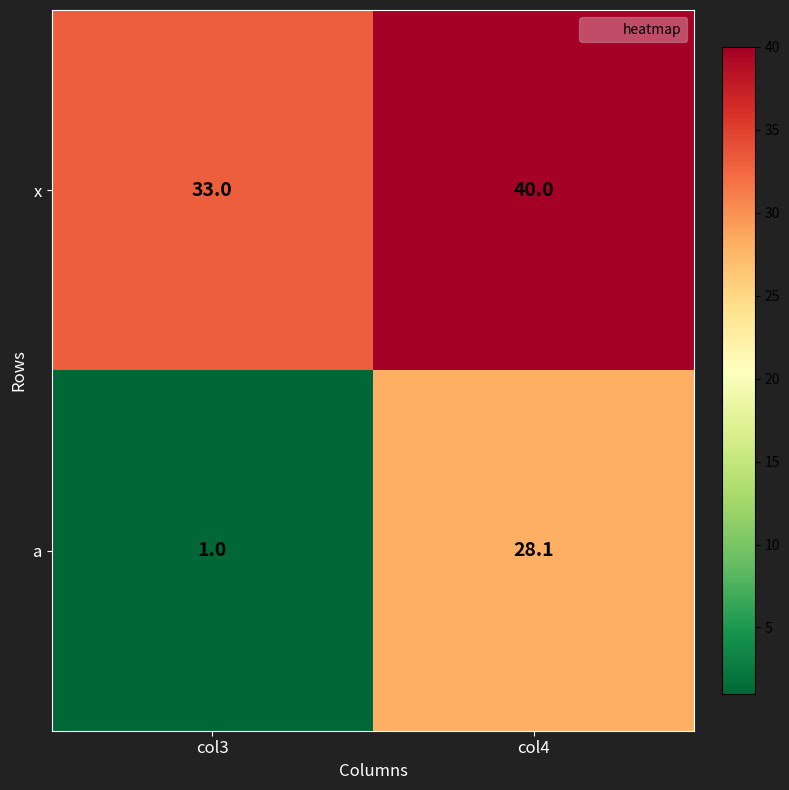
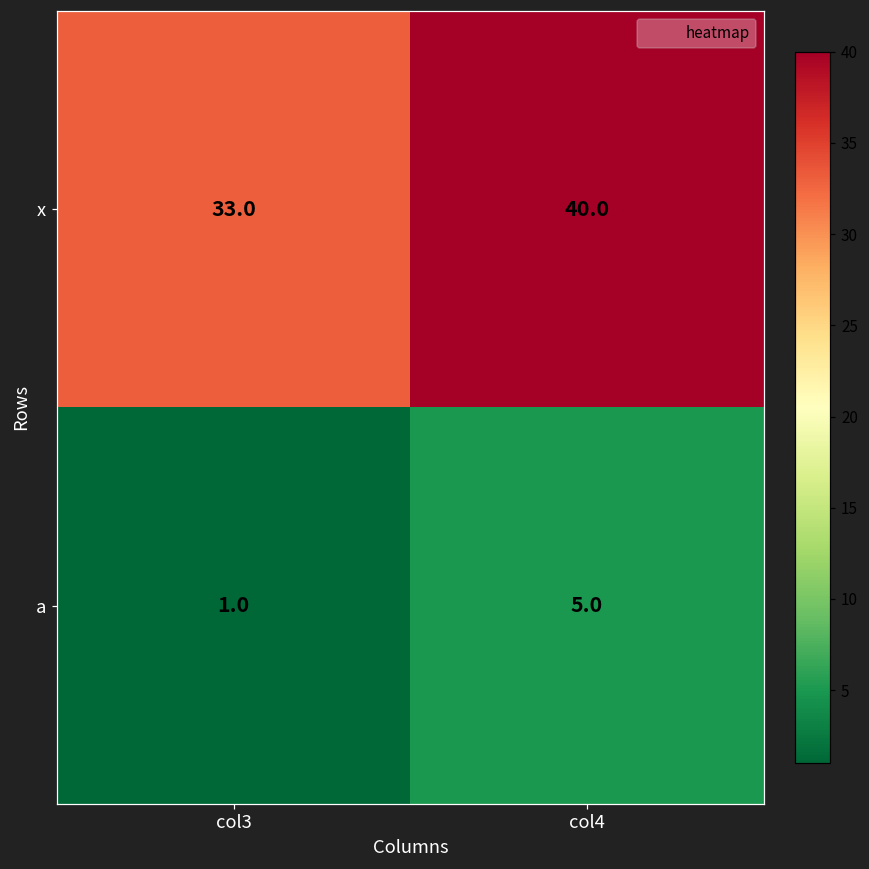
a, col4: 28.1 -> 5.0
